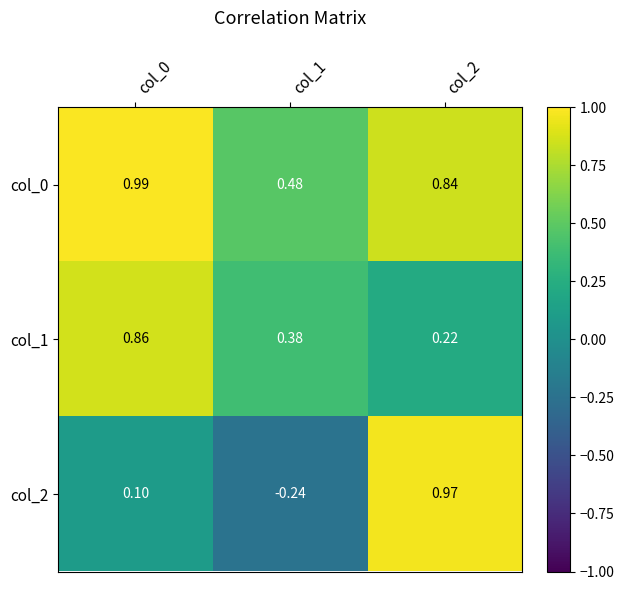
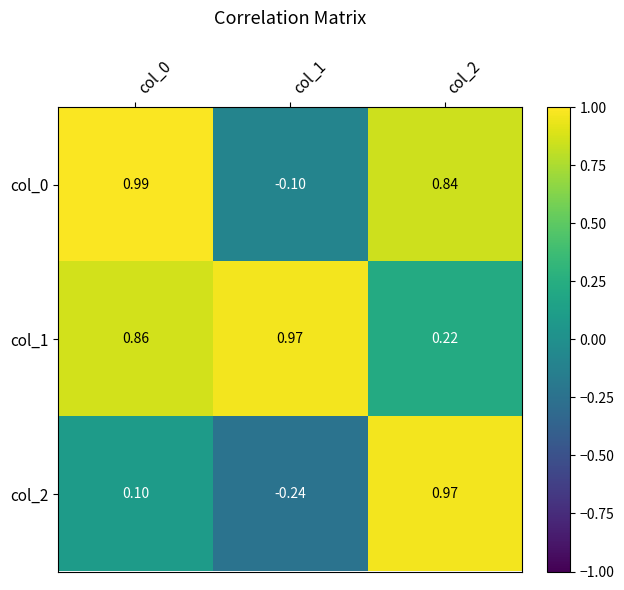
col_0, col_1: 0.48 -> -0.10
col_1, col_1: 0.38 -> 0.97
